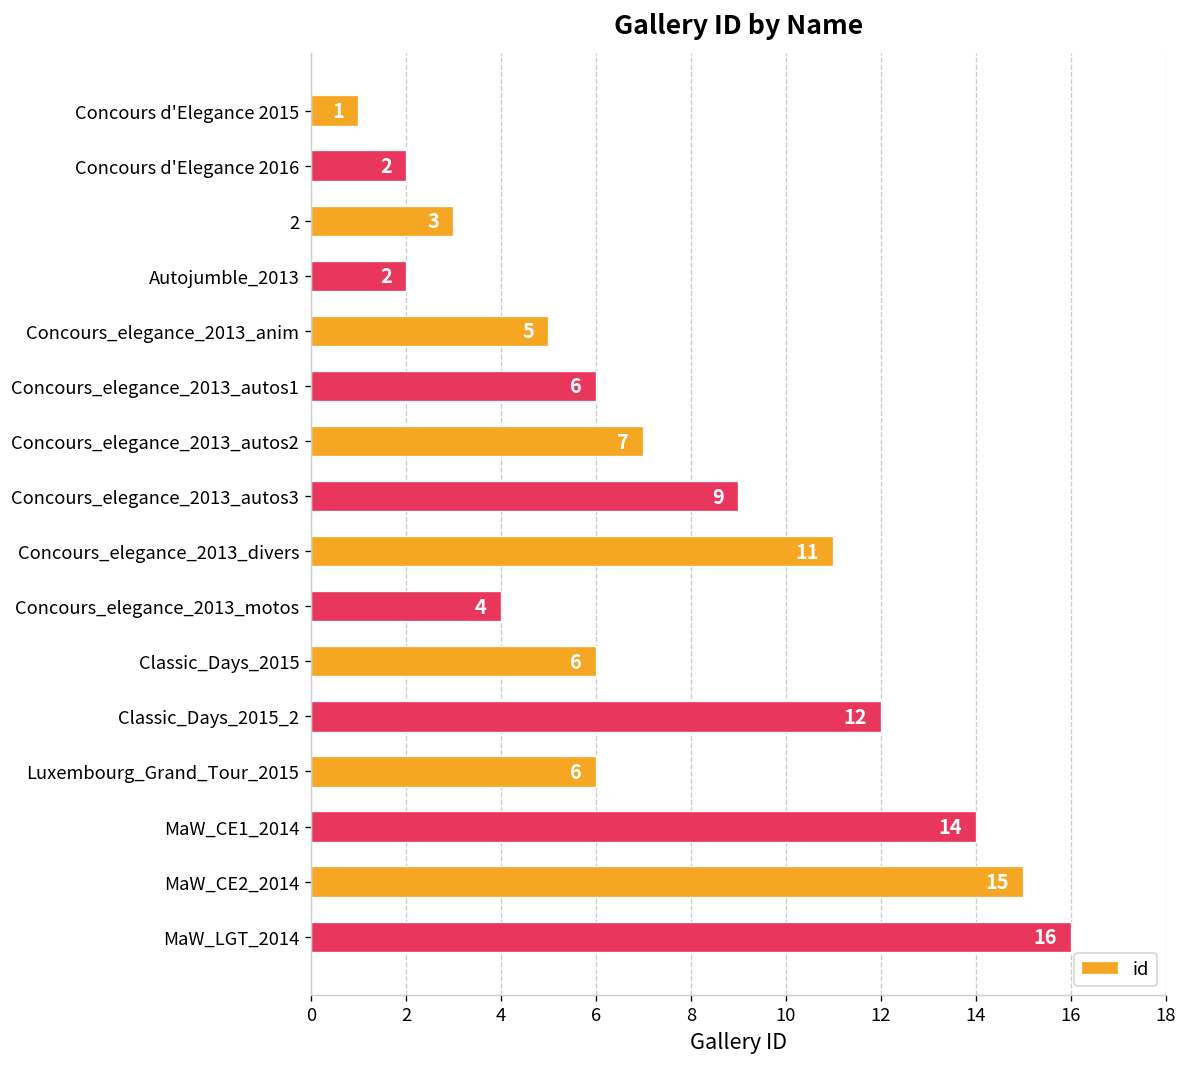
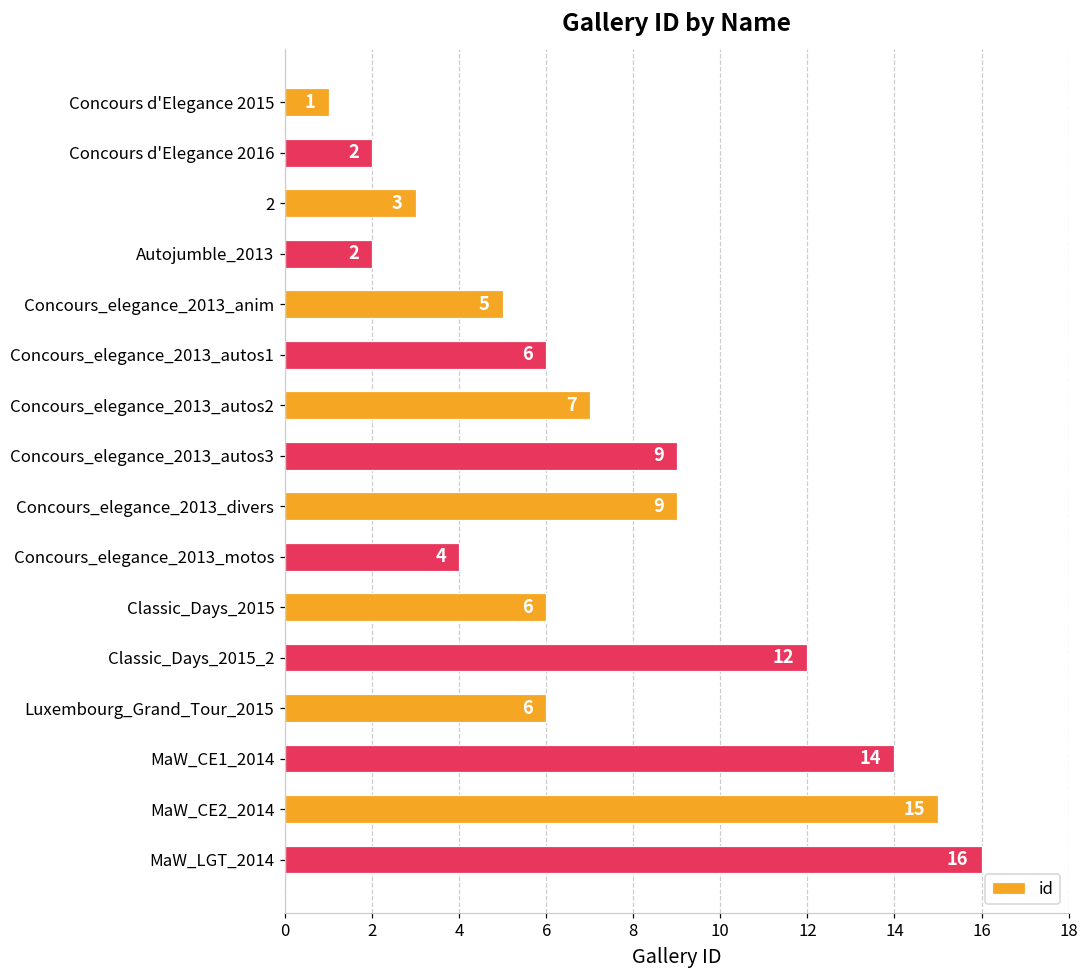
Concours_elegance_2013_divers: 11 -> 9
